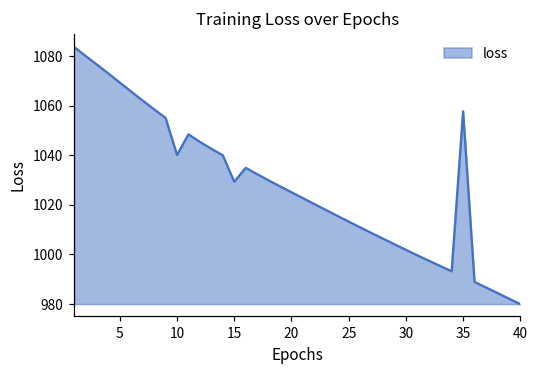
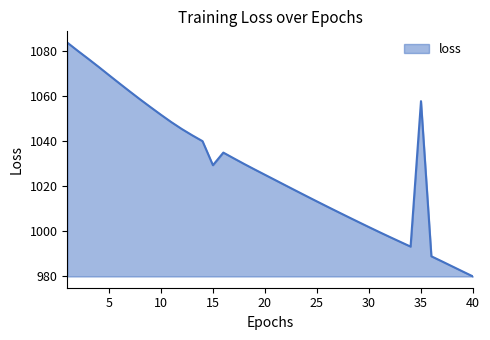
10: 1040 -> 1052
